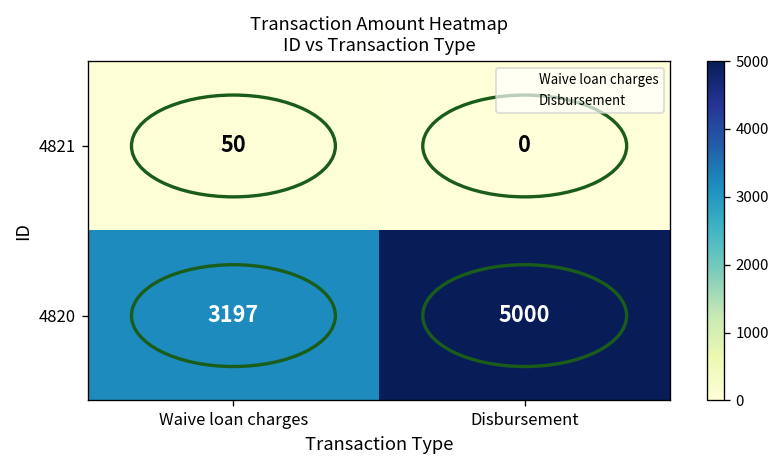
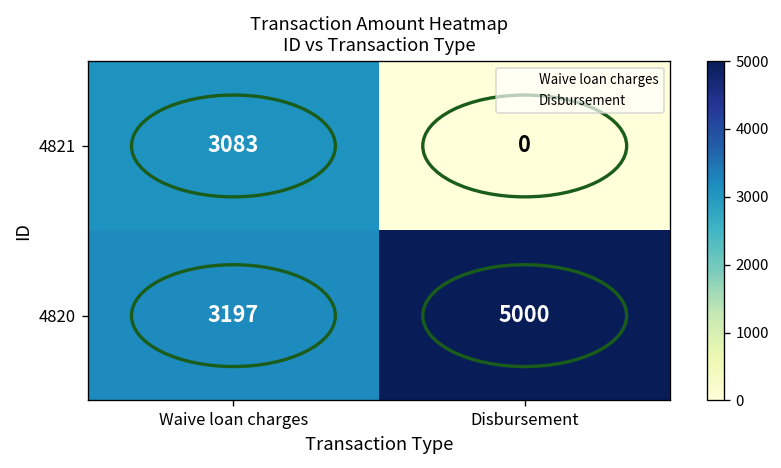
4821, Waive loan charges: 50 -> 3083
